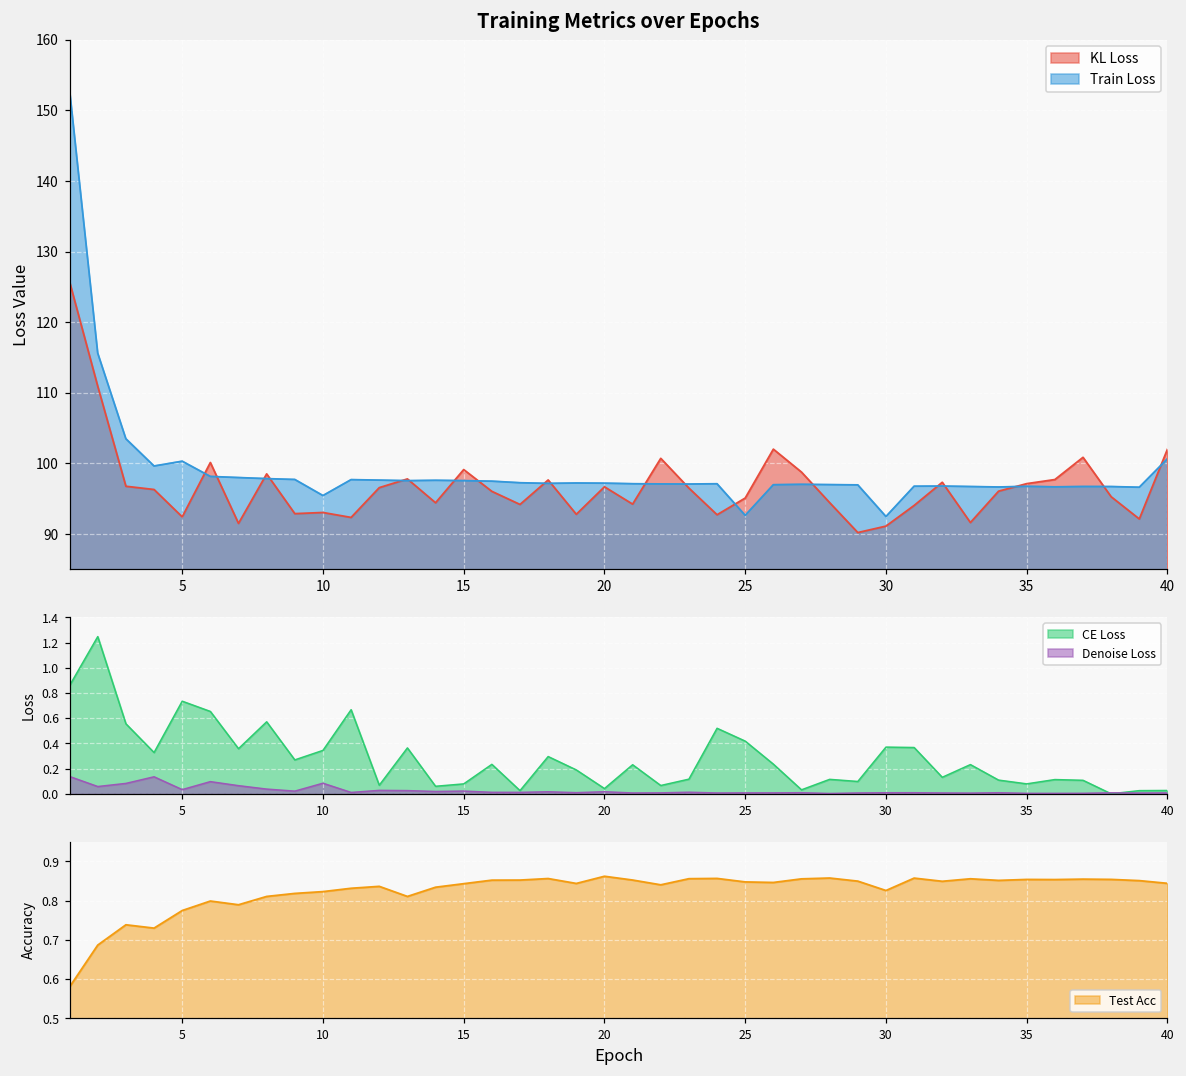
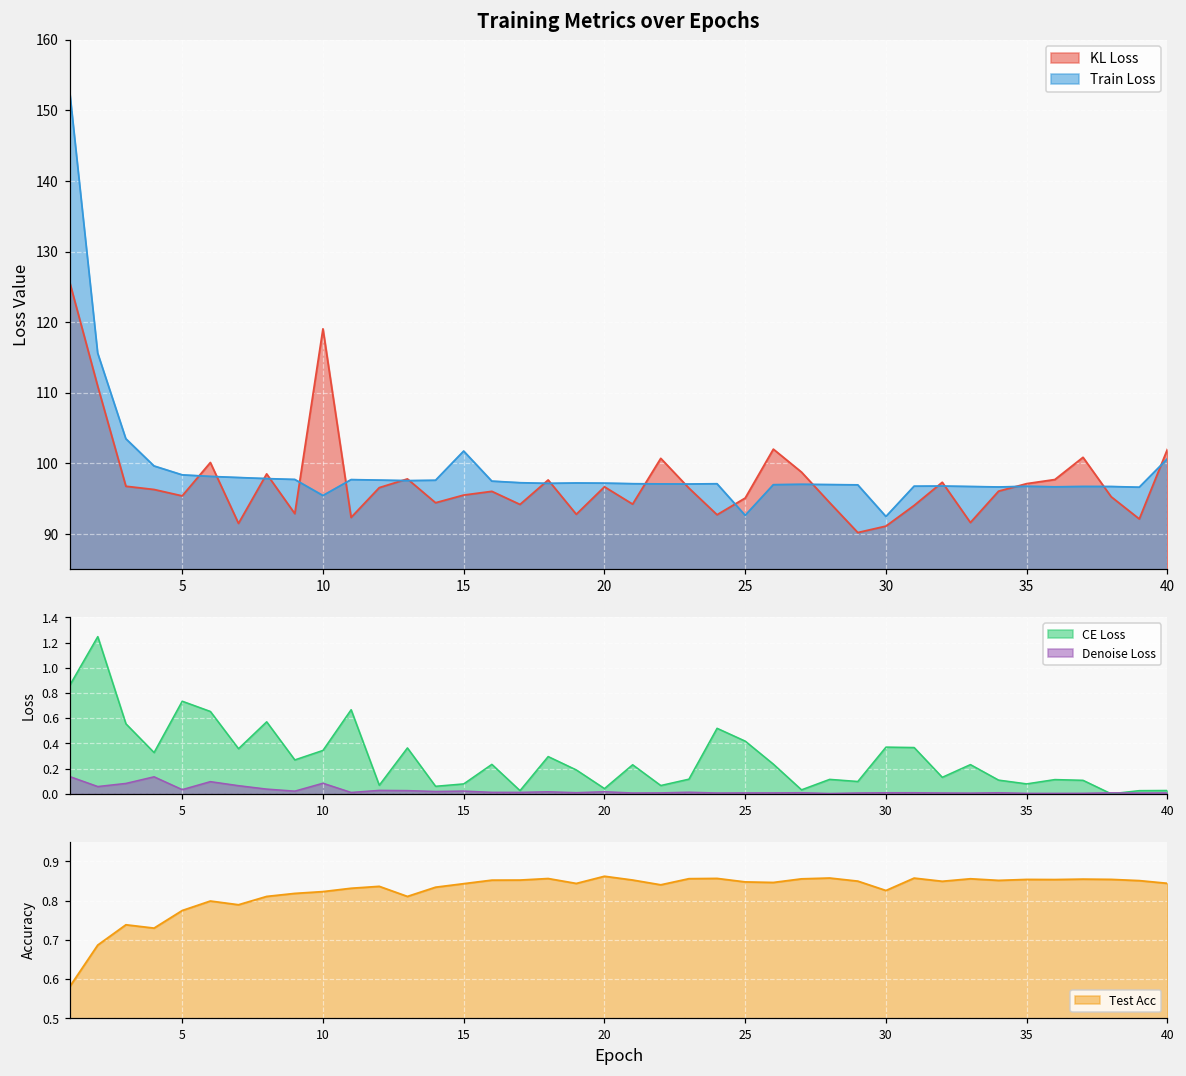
Training Metrics over Epochs, KL Loss, 5: 92 -> 95
Training Metrics over Epochs, Train Loss, 5: 100 -> 98
Training Metrics over Epochs, KL Loss, 10: 93 -> 119
Training Metrics over Epochs, KL Loss, 15: 99 -> 96
Training Metrics over Epochs, Train Loss, 15: 98 -> 102
